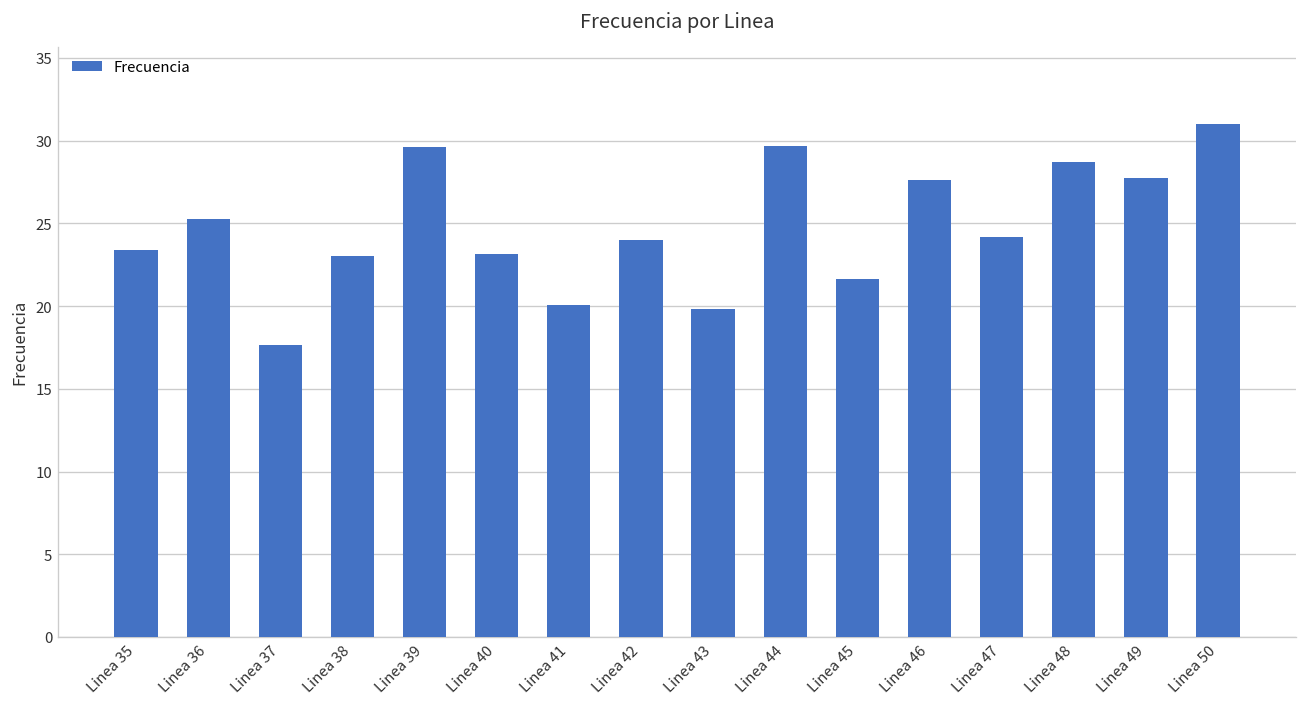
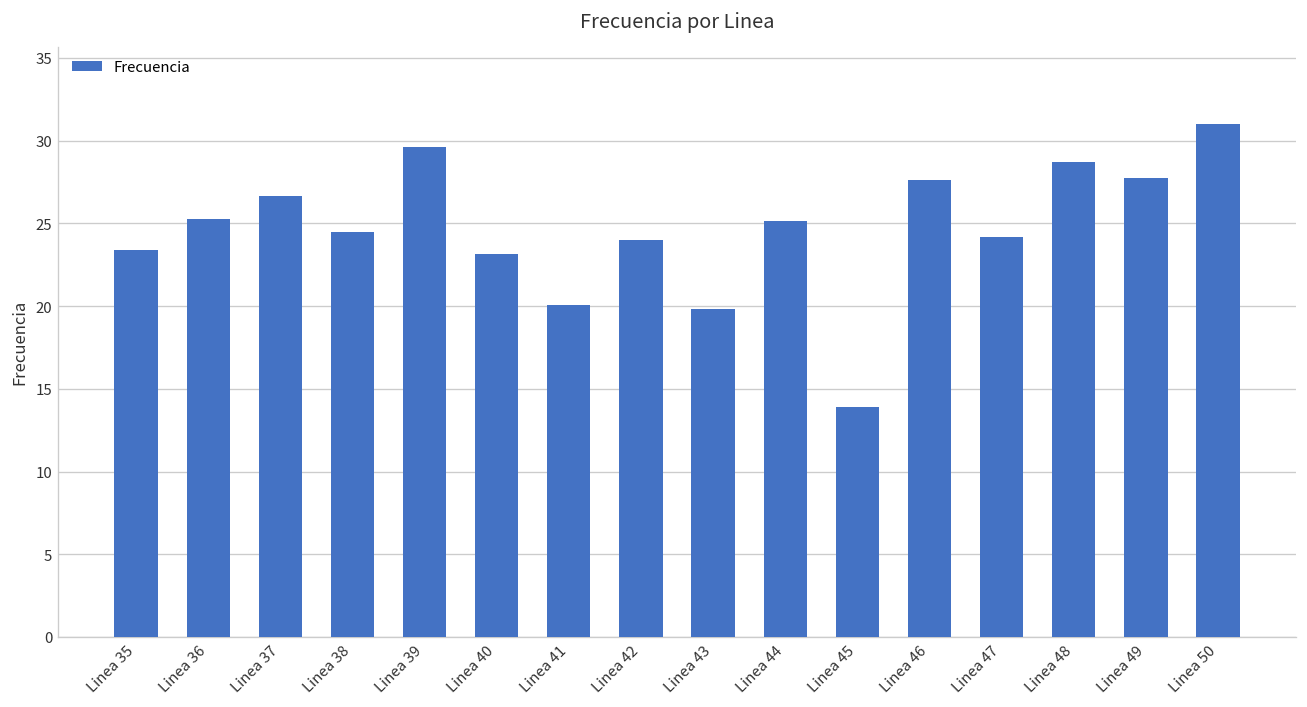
Linea 37: 17.6 -> 26.6
Linea 38: 23.0 -> 24.5
Linea 44: 29.7 -> 25.2
Linea 45: 21.6 -> 13.9
